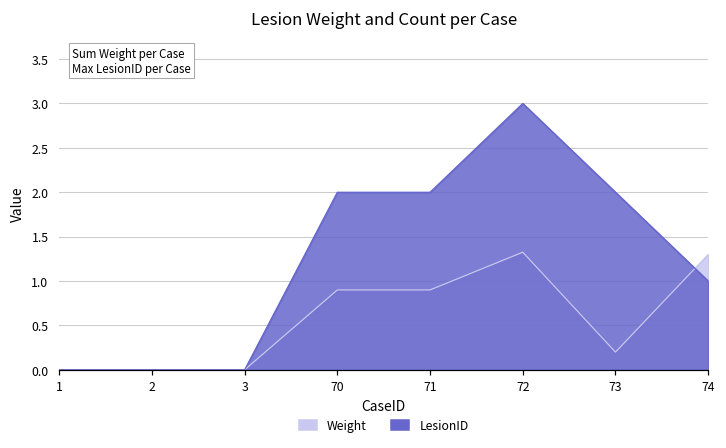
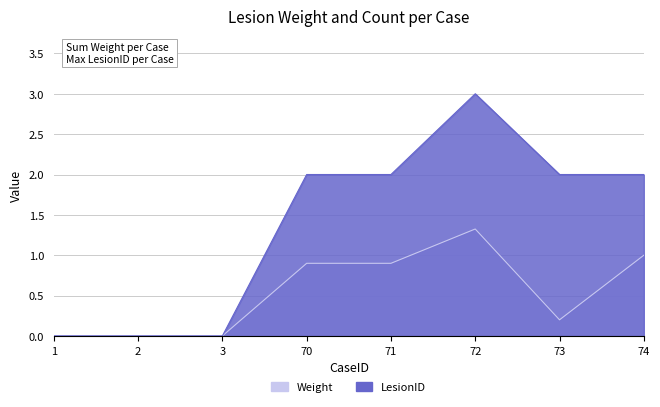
Weight, 74: 1.3 -> 1.0
LesionID, 74: 1 -> 2
